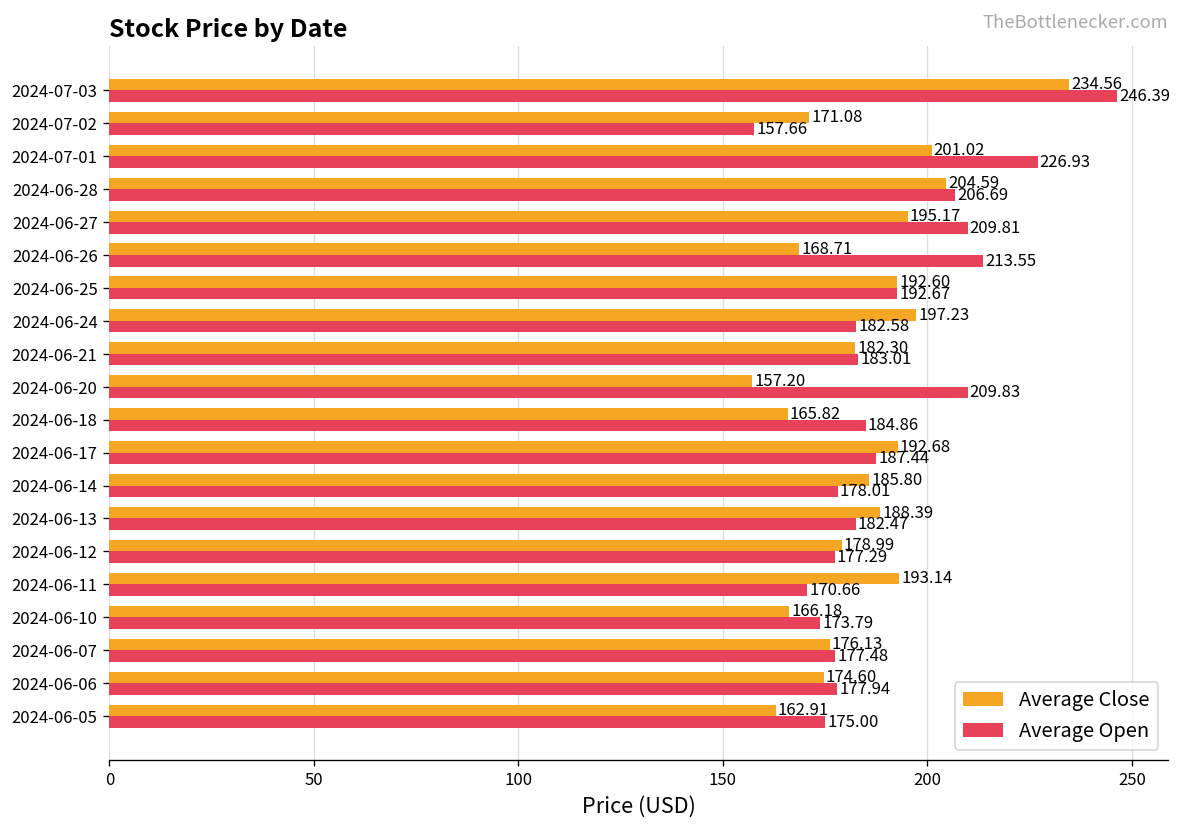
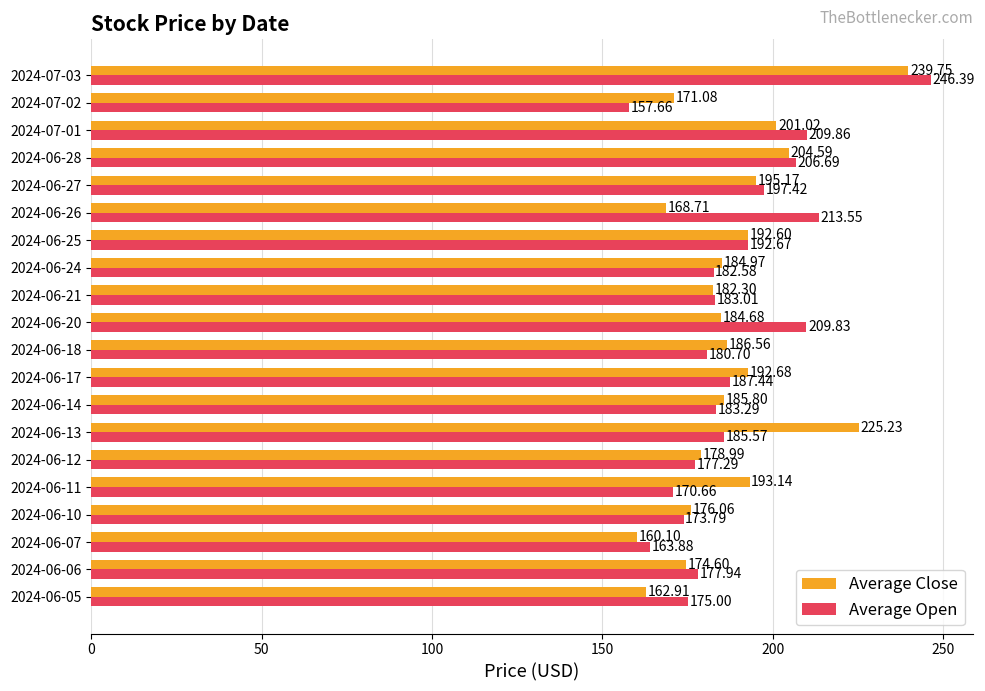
Average Close, 2024-07-03: 234.56 -> 239.75
Average Open, 2024-07-01: 226.93 -> 209.86
Average Open, 2024-06-27: 209.81 -> 197.42
Average Close, 2024-06-24: 197.23 -> 184.97
Average Close, 2024-06-20: 157.20 -> 184.68
Average Close, 2024-06-18: 165.82 -> 186.56
Average Open, 2024-06-18: 184.86 -> 180.70
Average Open, 2024-06-14: 178.01 -> 183.29
Average Close, 2024-06-13: 188.39 -> 225.23
Average Open, 2024-06-13: 182.47 -> 185.57
Average Close, 2024-06-10: 166.18 -> 176.06
Average Close, 2024-06-07: 176.13 -> 160.10
Average Open, 2024-06-07: 177.48 -> 163.88
